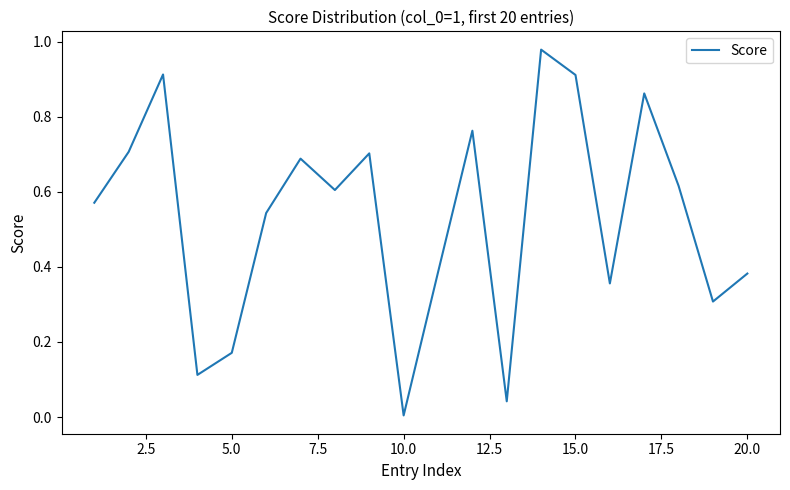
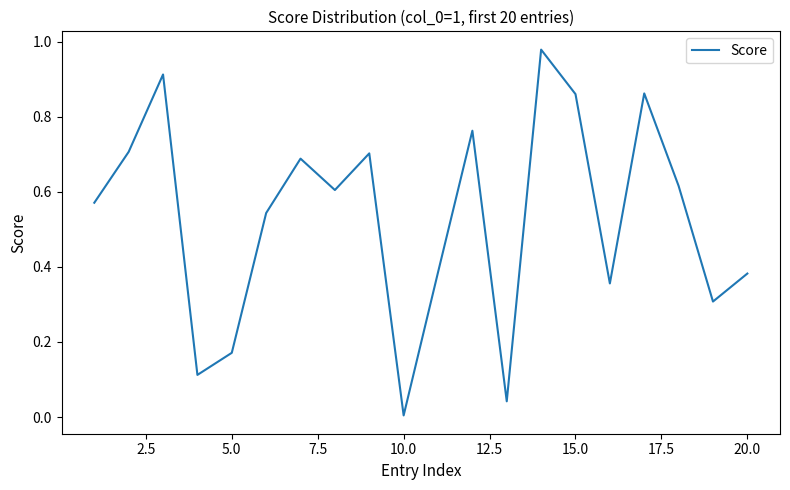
15.0: 0.91 -> 0.86
